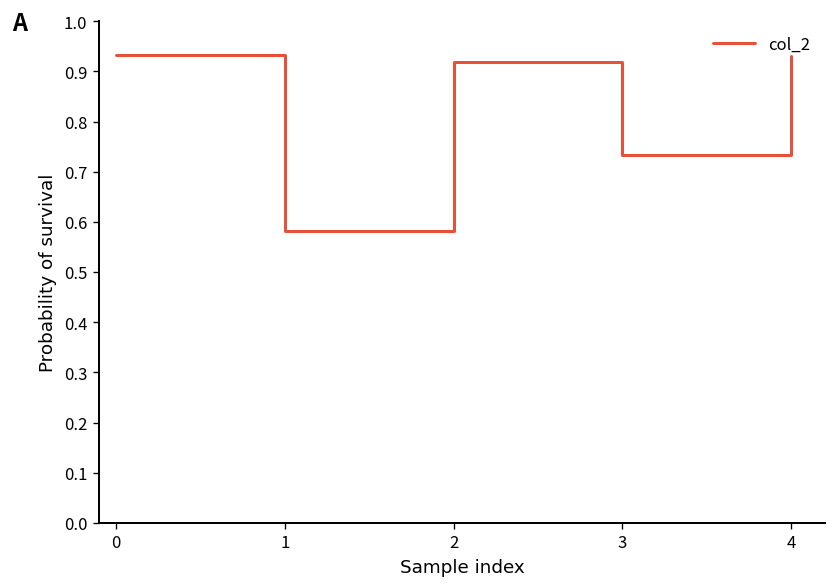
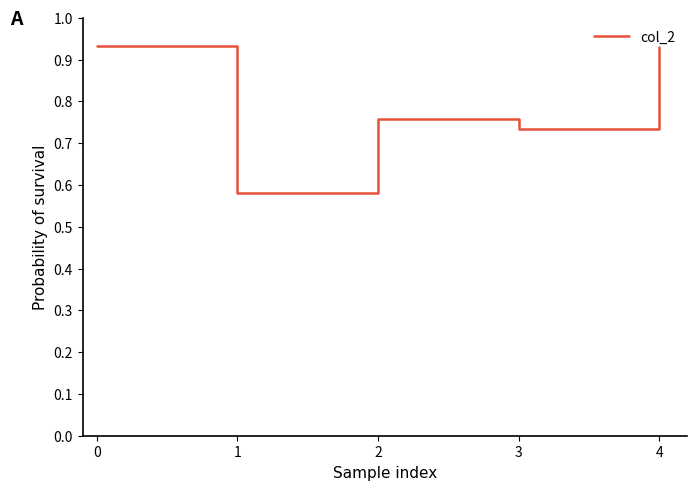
2: 0.92 -> 0.76
